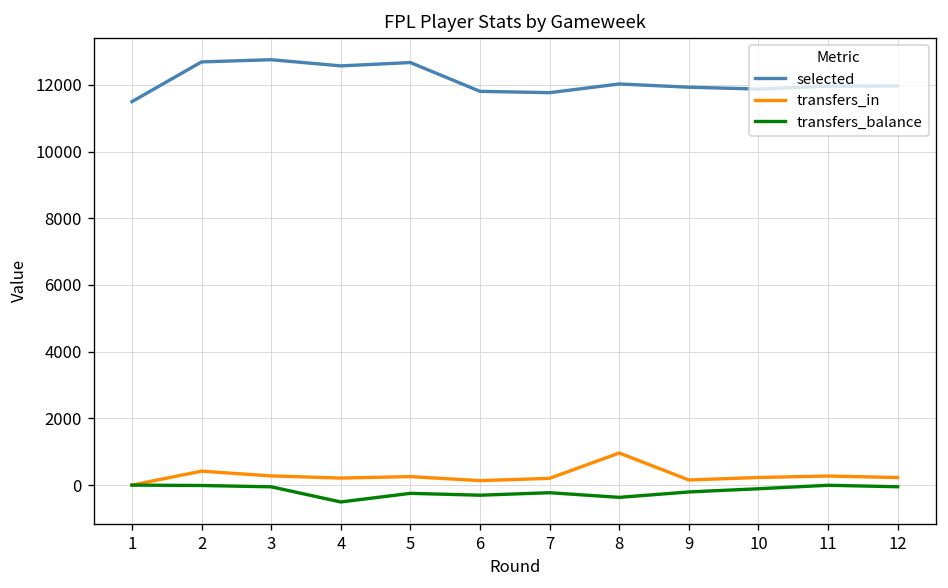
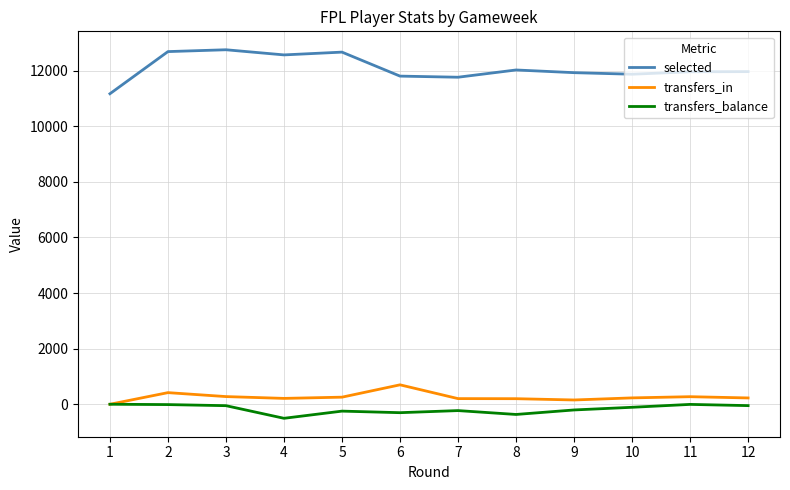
selected, 1: 11500 -> 11200
transfers_in, 6: 100 -> 700
transfers_in, 8: 1000 -> 200
